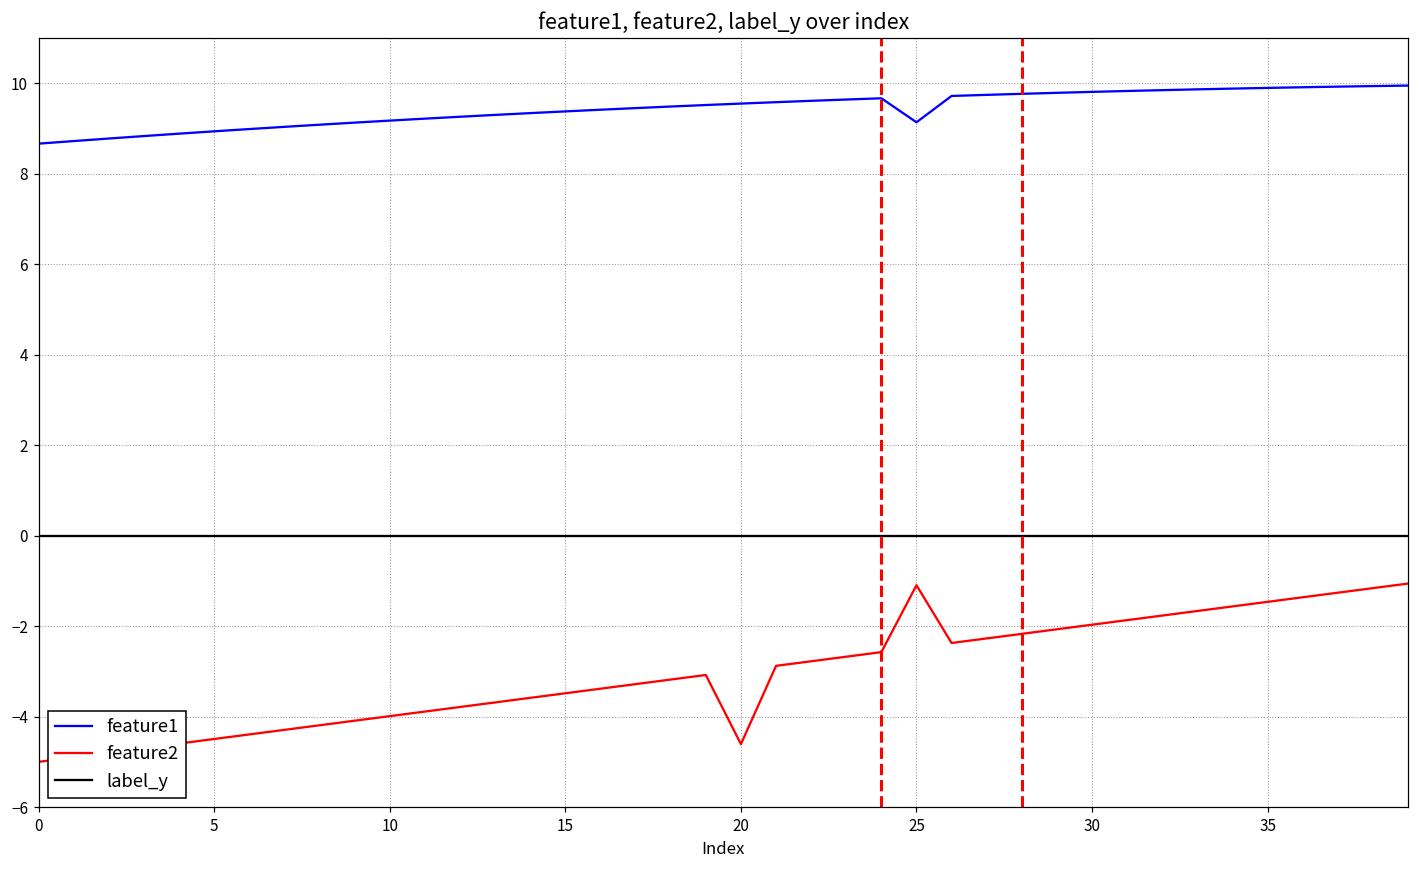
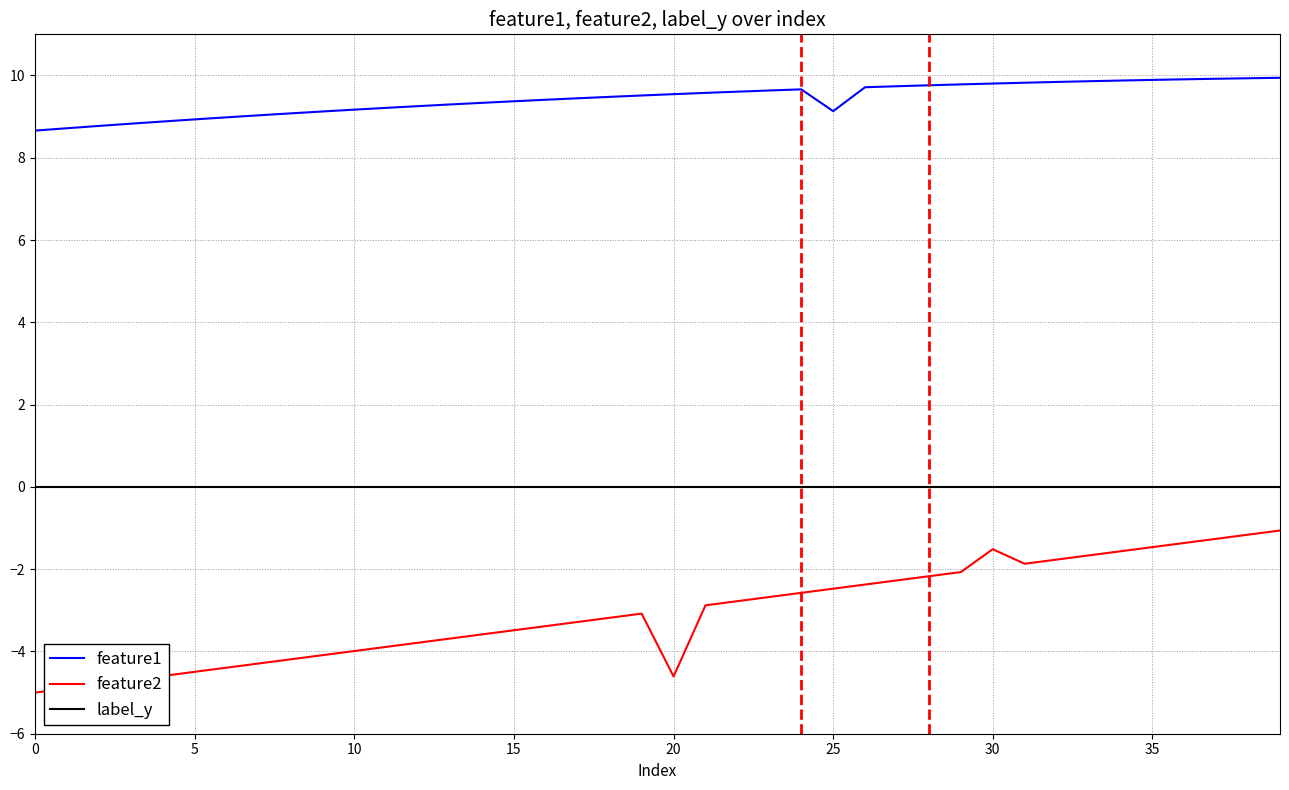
feature2, 25: -1.1 -> -2.5
feature2, 30: -2.0 -> -1.5
